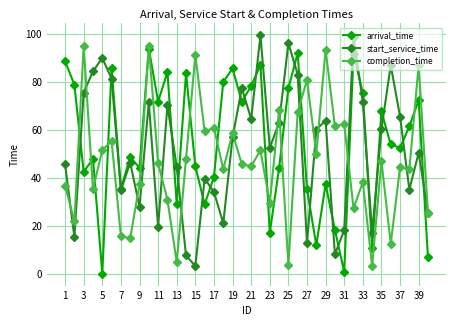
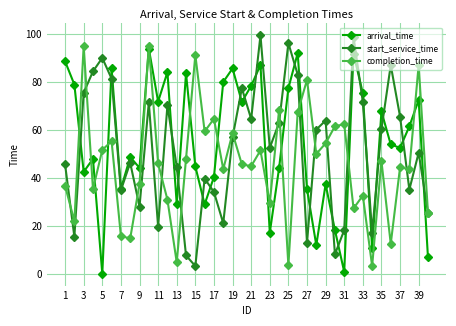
completion_time, 17: 61 -> 65
completion_time, 29: 93 -> 54
completion_time, 33: 38 -> 33
